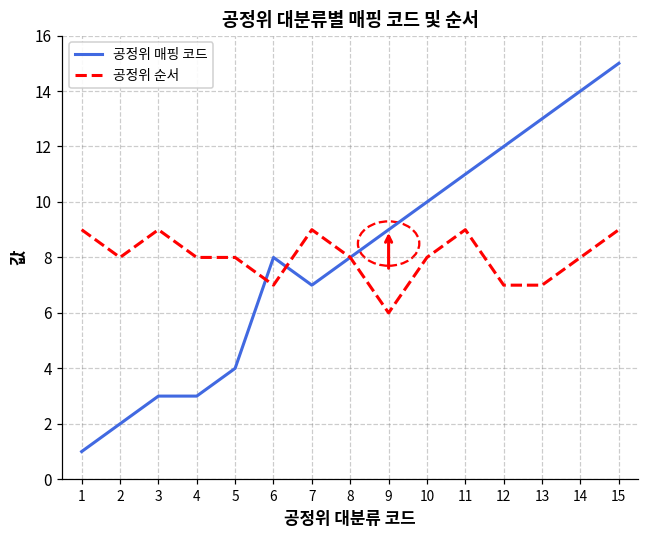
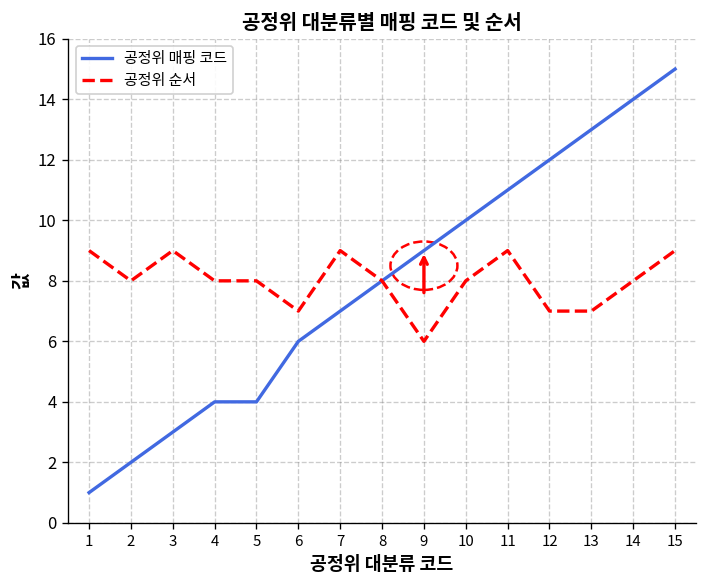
공정위 매핑 코드, 4: 3 -> 4
공정위 매핑 코드, 6: 8 -> 6
